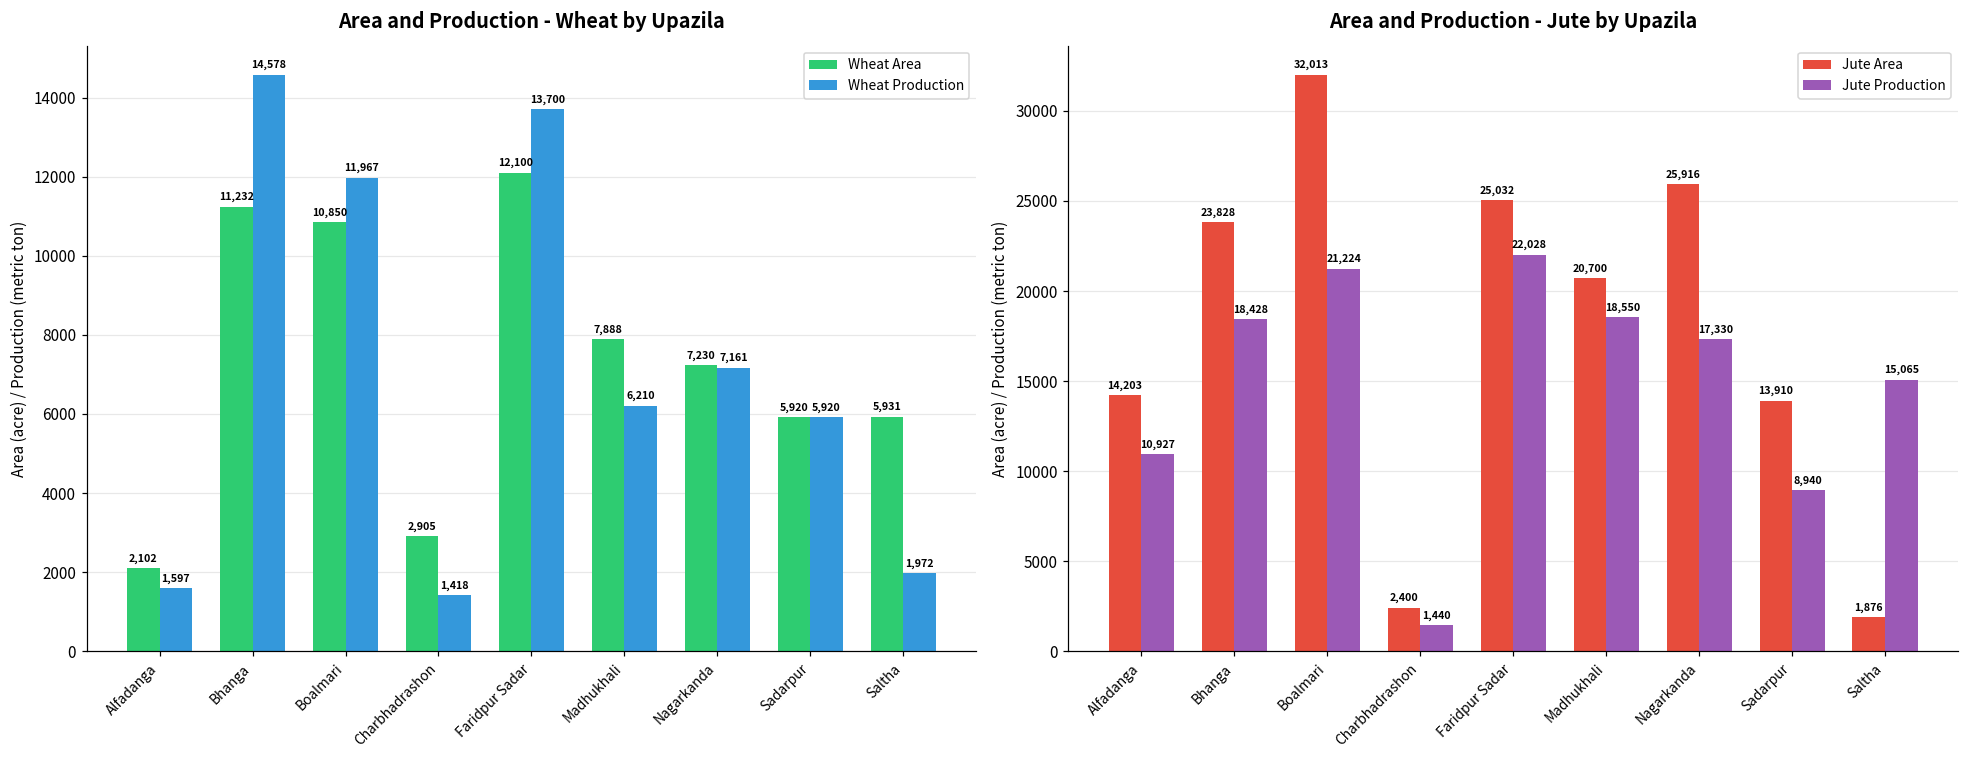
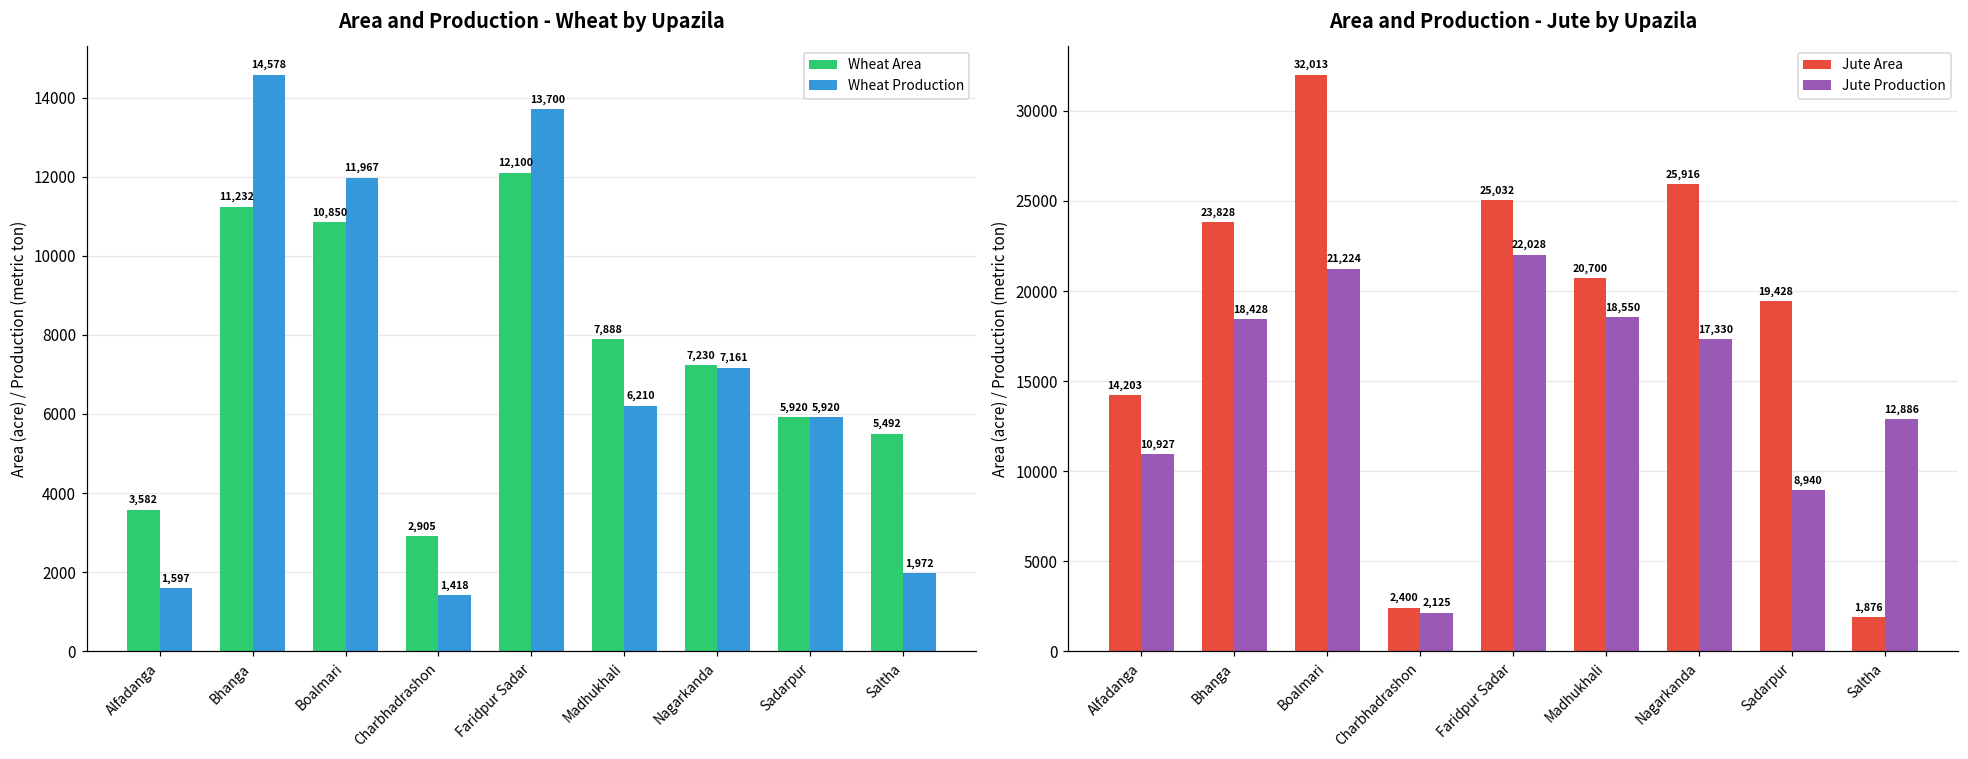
Area and Production - Wheat by Upazila, Wheat Area, Alfadanga: 2,102 -> 3,582
Area and Production - Wheat by Upazila, Wheat Area, Saltha: 5,931 -> 5,492
Area and Production - Jute by Upazila, Jute Production, Charbhadrashon: 1,440 -> 2,125
Area and Production - Jute by Upazila, Jute Area, Sadarpur: 13,910 -> 19,428
Area and Production - Jute by Upazila, Jute Production, Saltha: 15,065 -> 12,886
